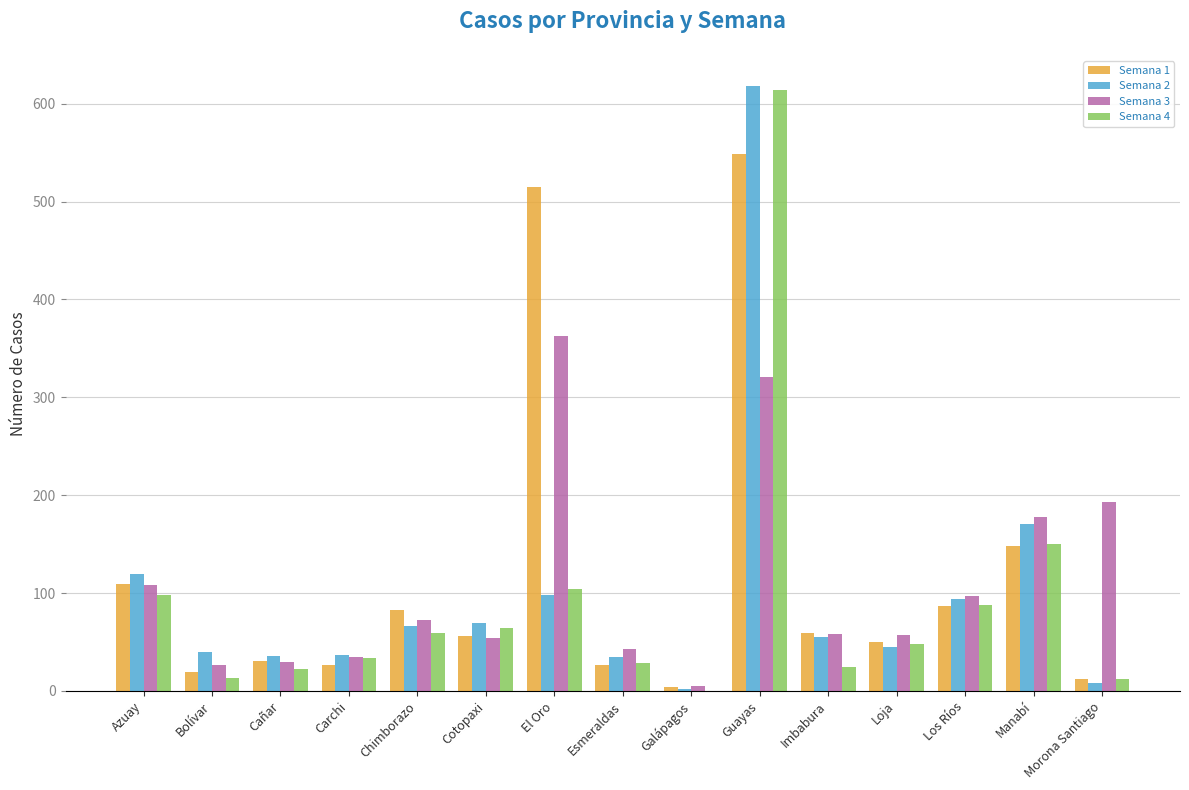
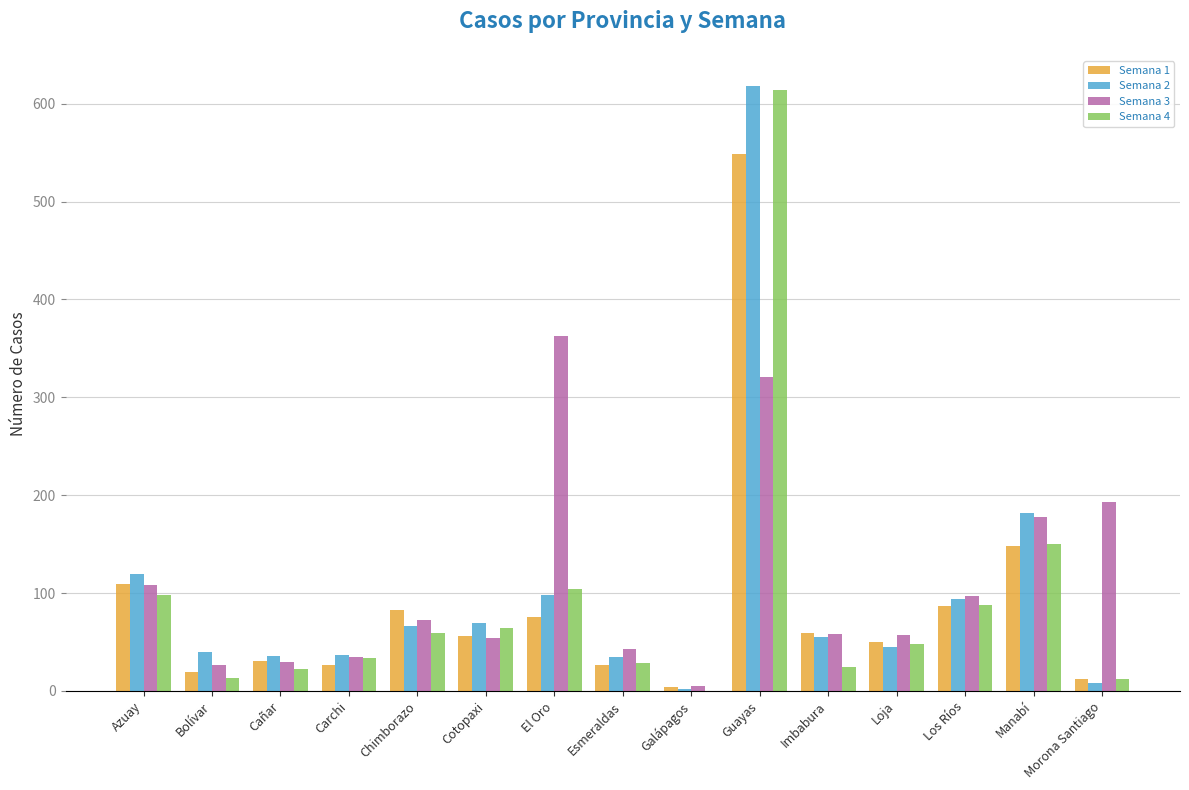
Semana 1, El Oro: 520 -> 80
Semana 2, Manabí: 170 -> 180
